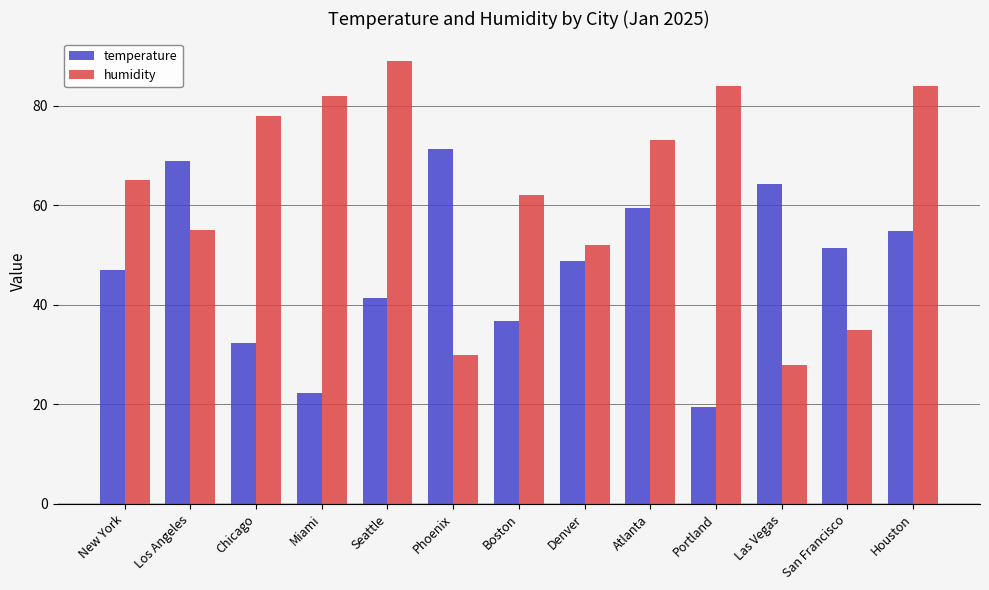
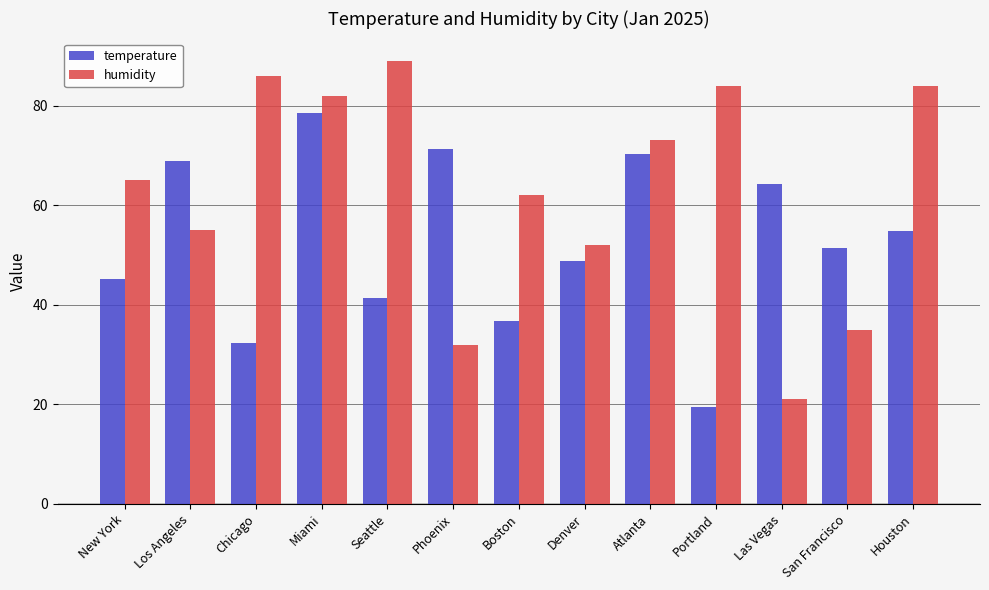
temperature, New York: 47 -> 45
humidity, Chicago: 78 -> 86
temperature, Miami: 22 -> 79
humidity, Phoenix: 30 -> 32
temperature, Atlanta: 59 -> 70
humidity, Las Vegas: 28 -> 21
